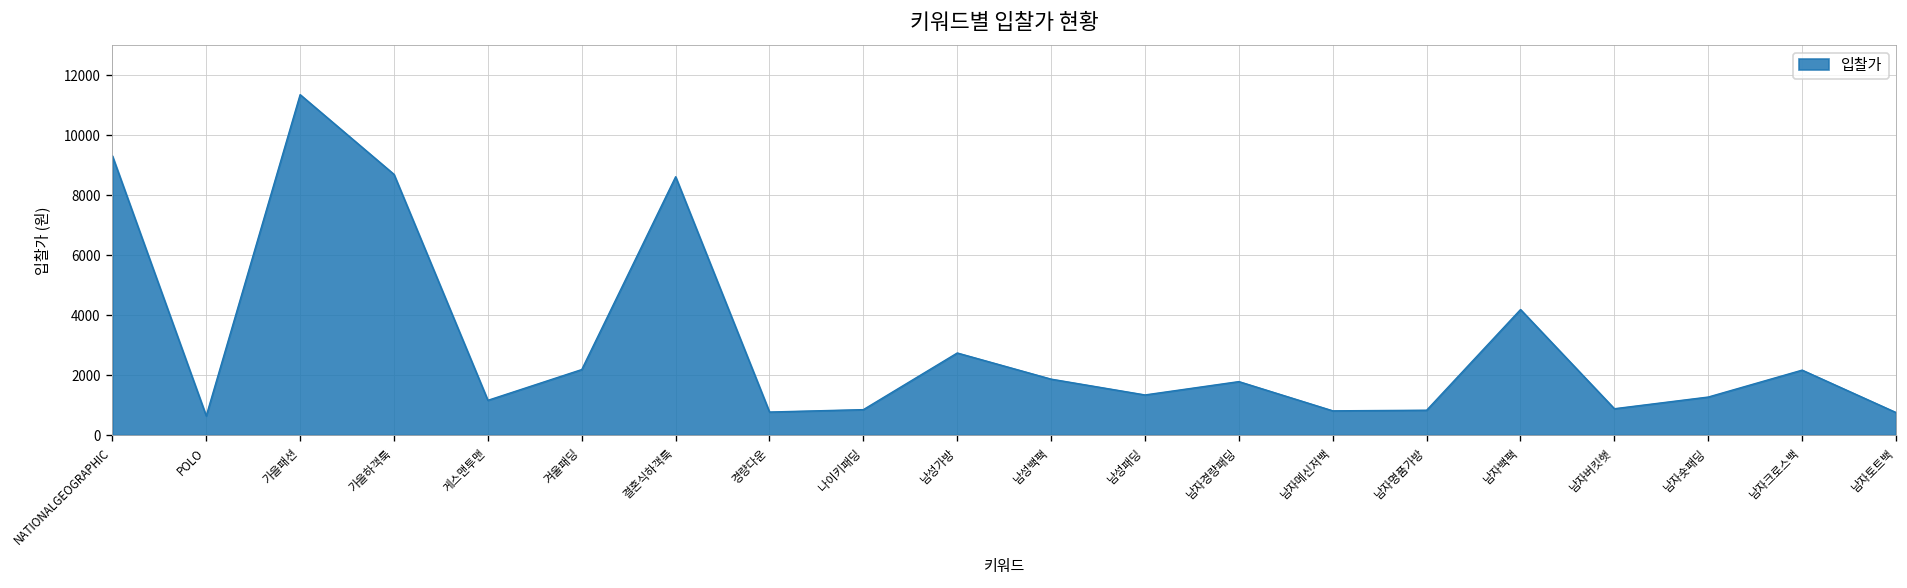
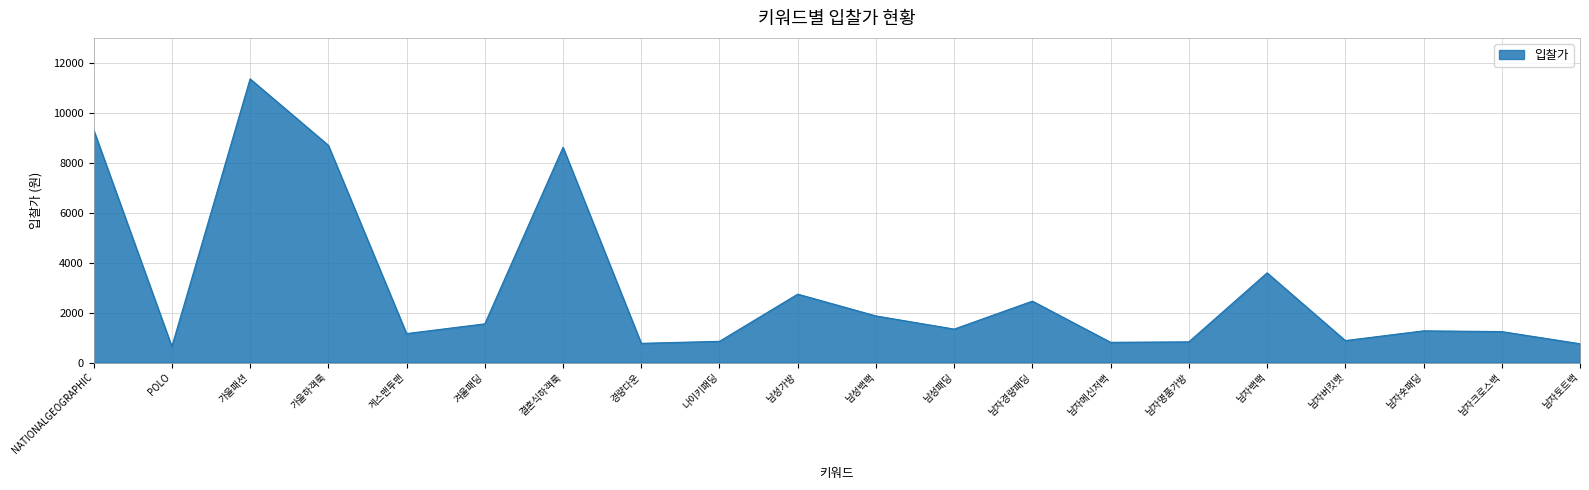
겨울패딩: 2200 -> 1600
남자경량패딩: 1800 -> 2500
남자백팩: 4200 -> 3600
남자크로스백: 2200 -> 1200
